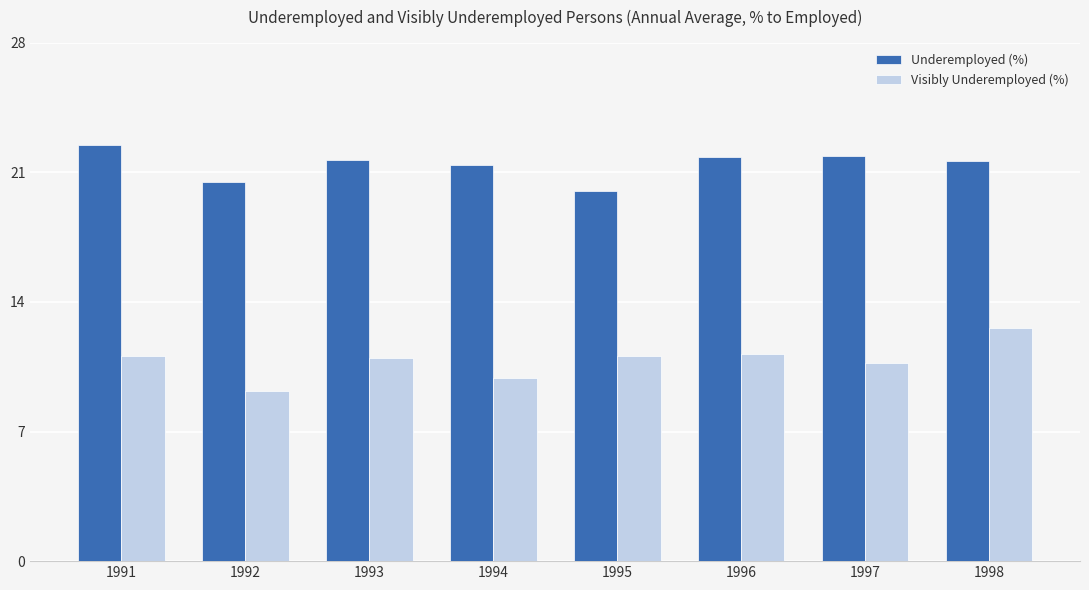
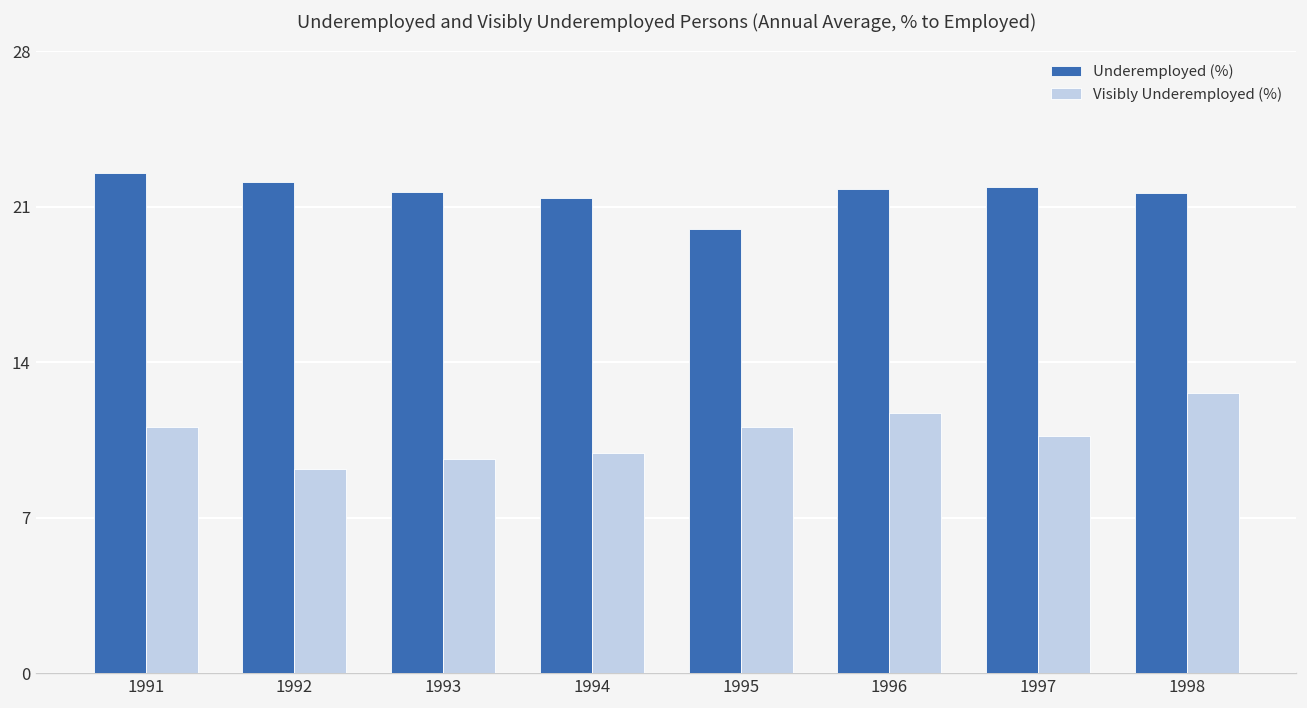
Underemployed (%), 1992: 20.5 -> 22.1
Visibly Underemployed (%), 1993: 11.0 -> 9.7
Visibly Underemployed (%), 1996: 11.2 -> 11.7
